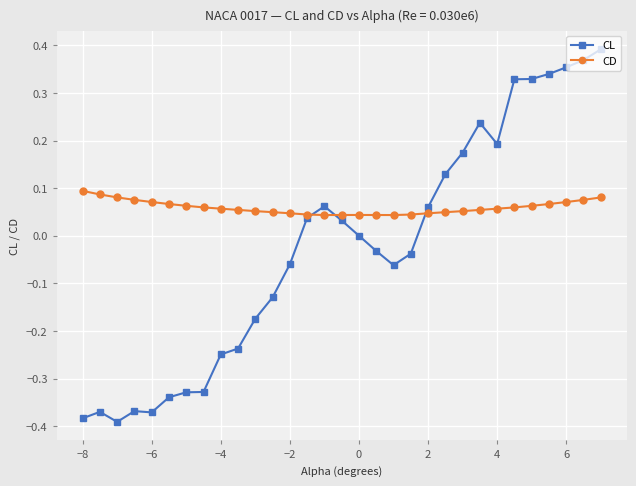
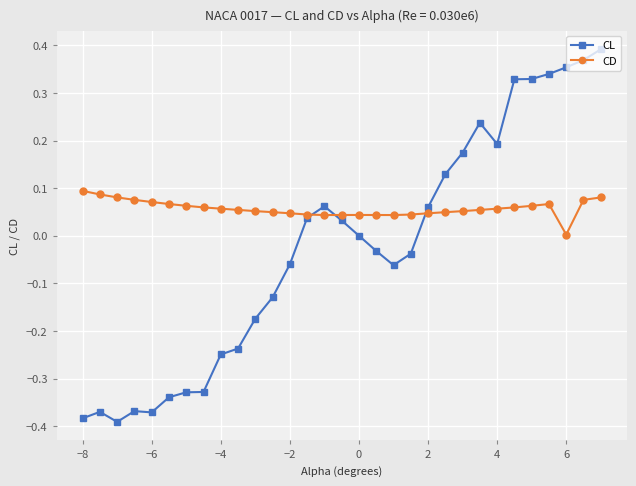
CD, 6: 0.07 -> 0.00
